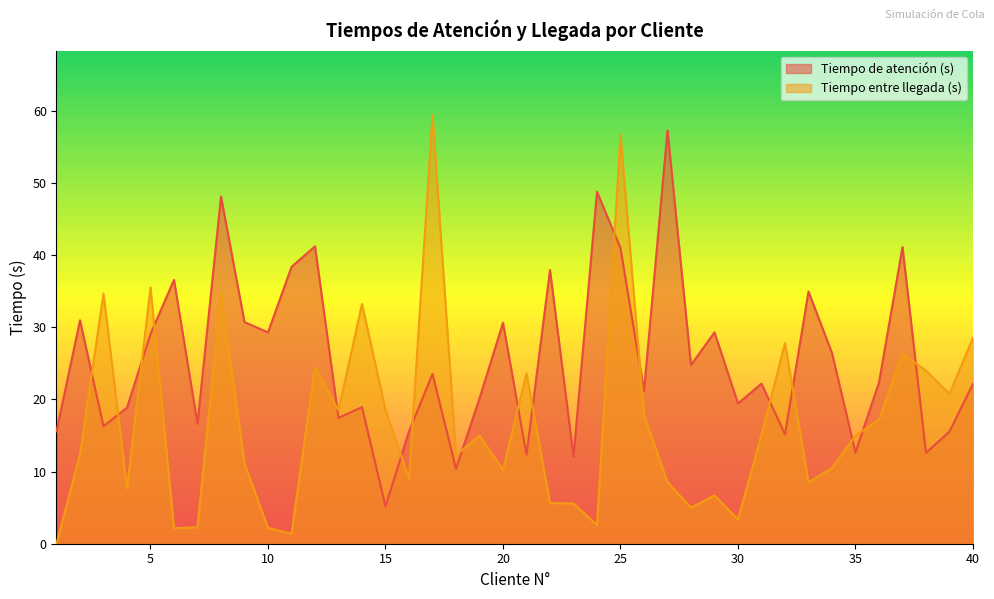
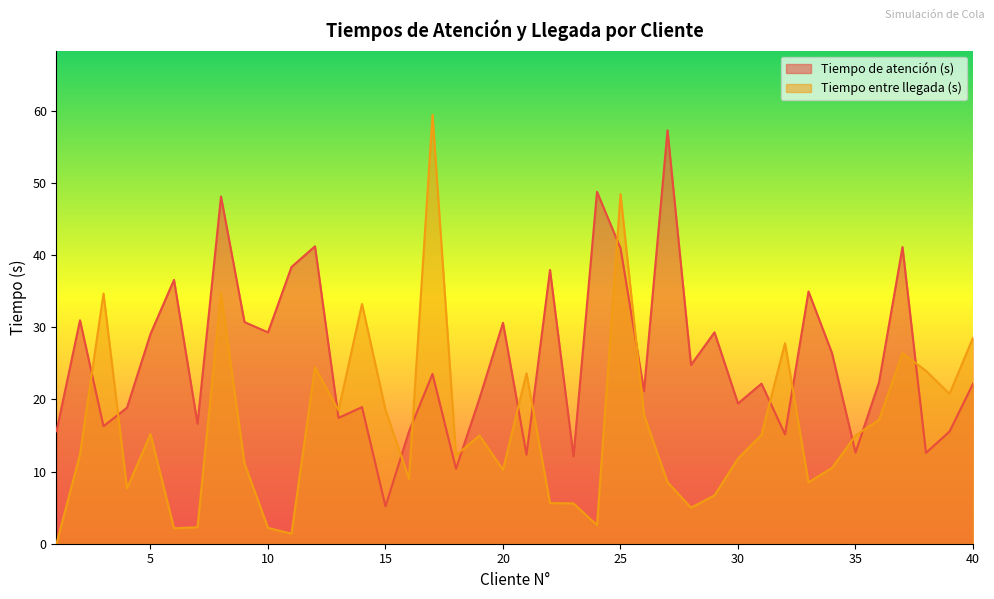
Tiempo entre llegada (s), 5: 36 -> 15
Tiempo entre llegada (s), 25: 57 -> 48
Tiempo entre llegada (s), 30: 3 -> 12
